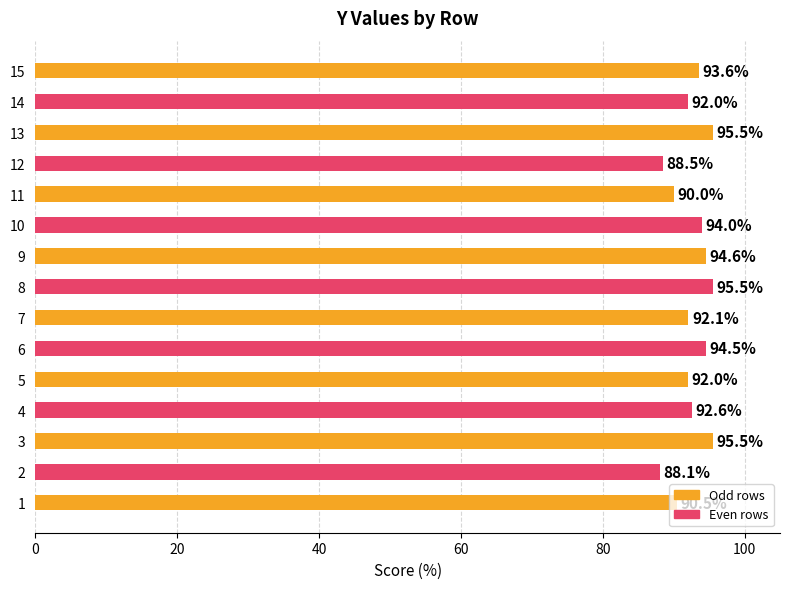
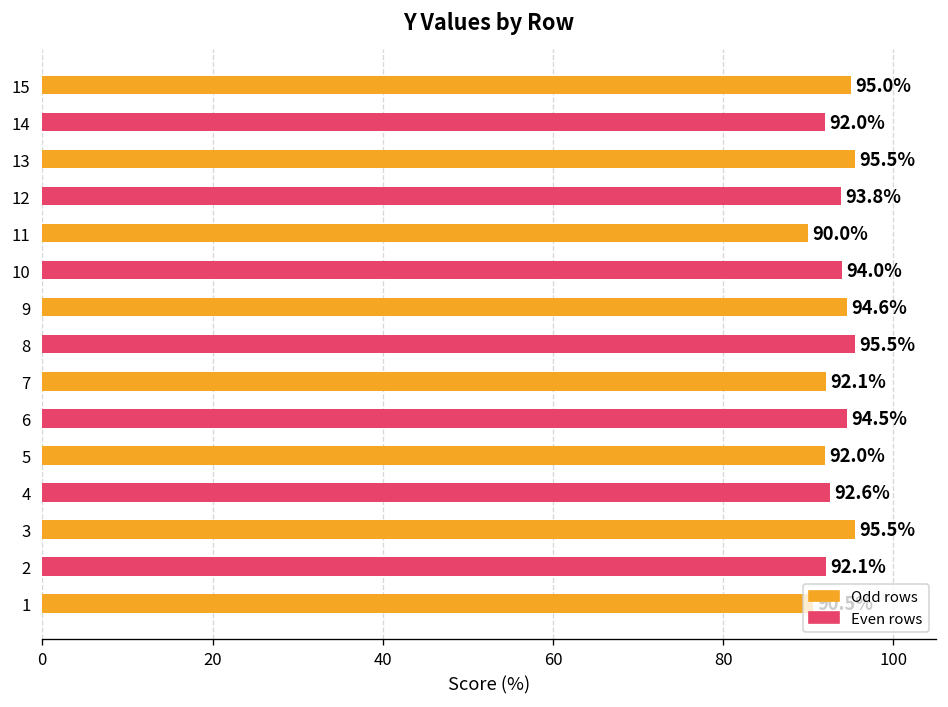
15: 93.6% -> 95.0%
12: 88.5% -> 93.8%
2: 88.1% -> 92.1%
